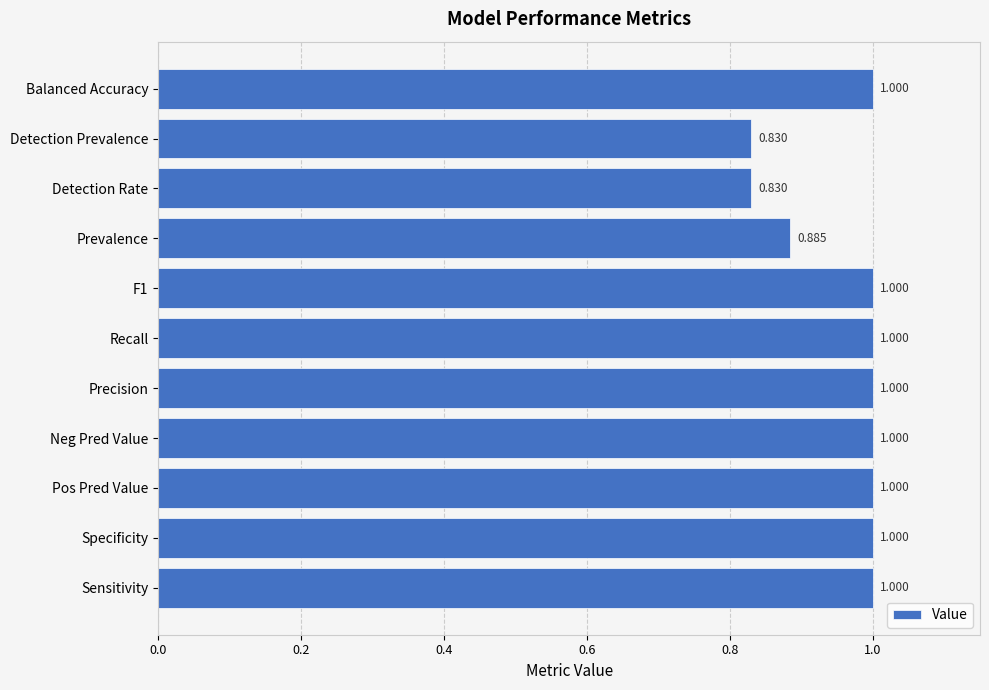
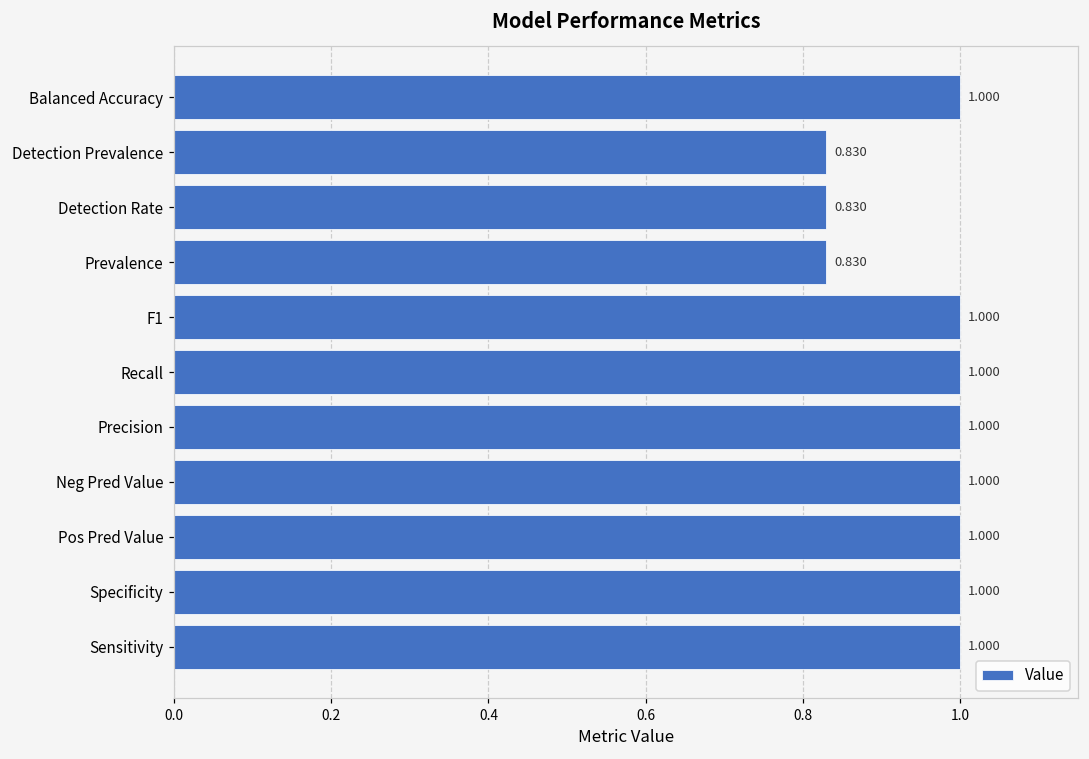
Prevalence: 0.885 -> 0.830
